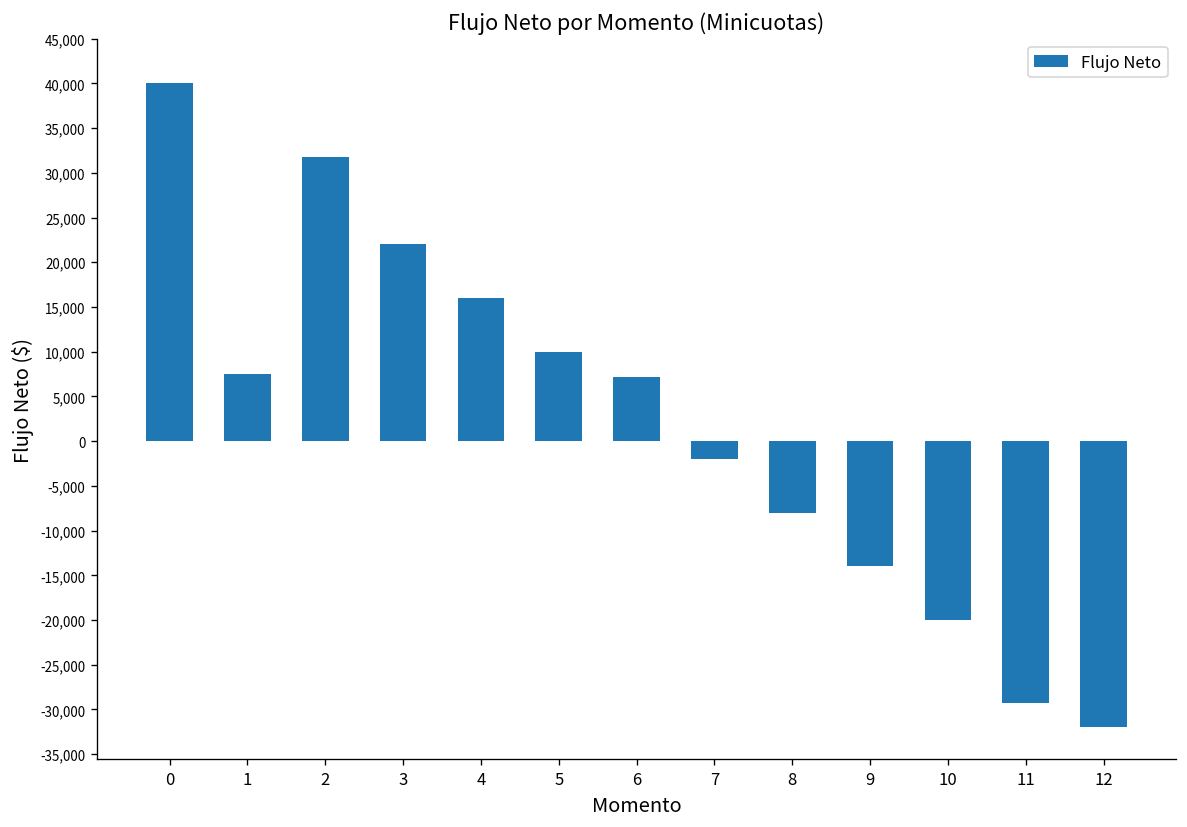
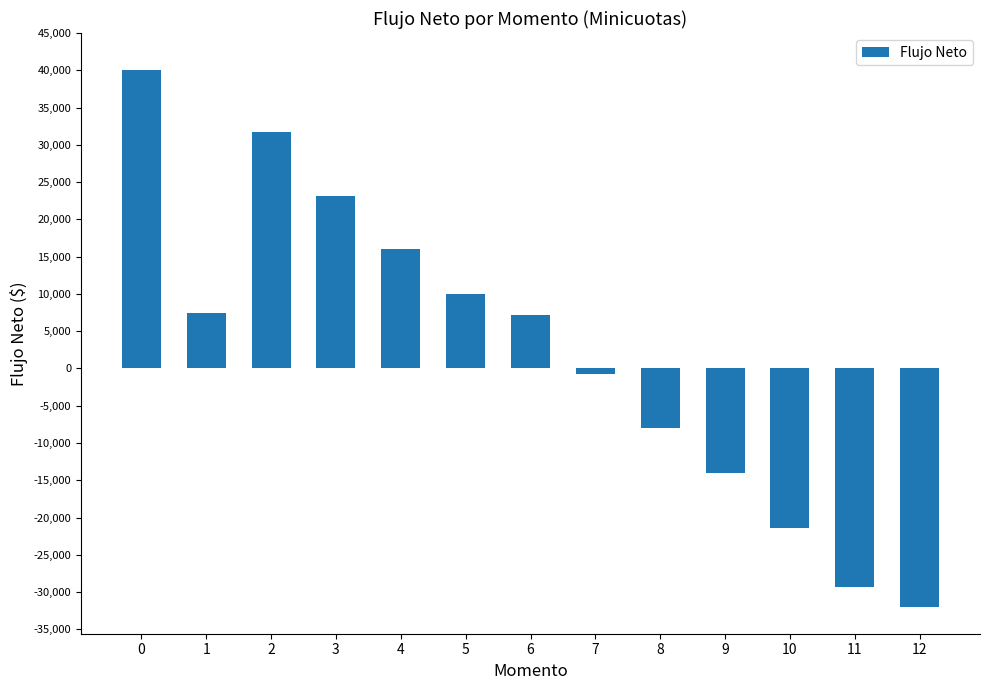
3: 22,000 -> 23,000
7: -2,000 -> -1,000
10: -20,000 -> -21,000
